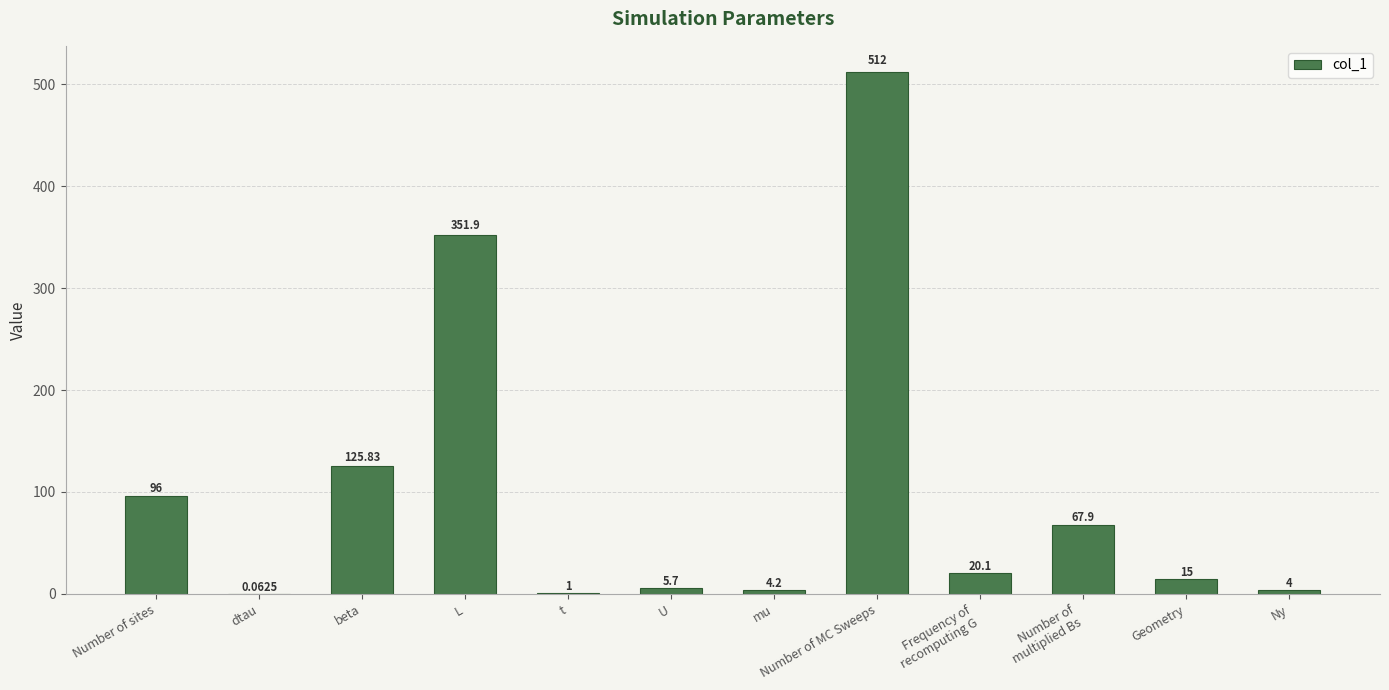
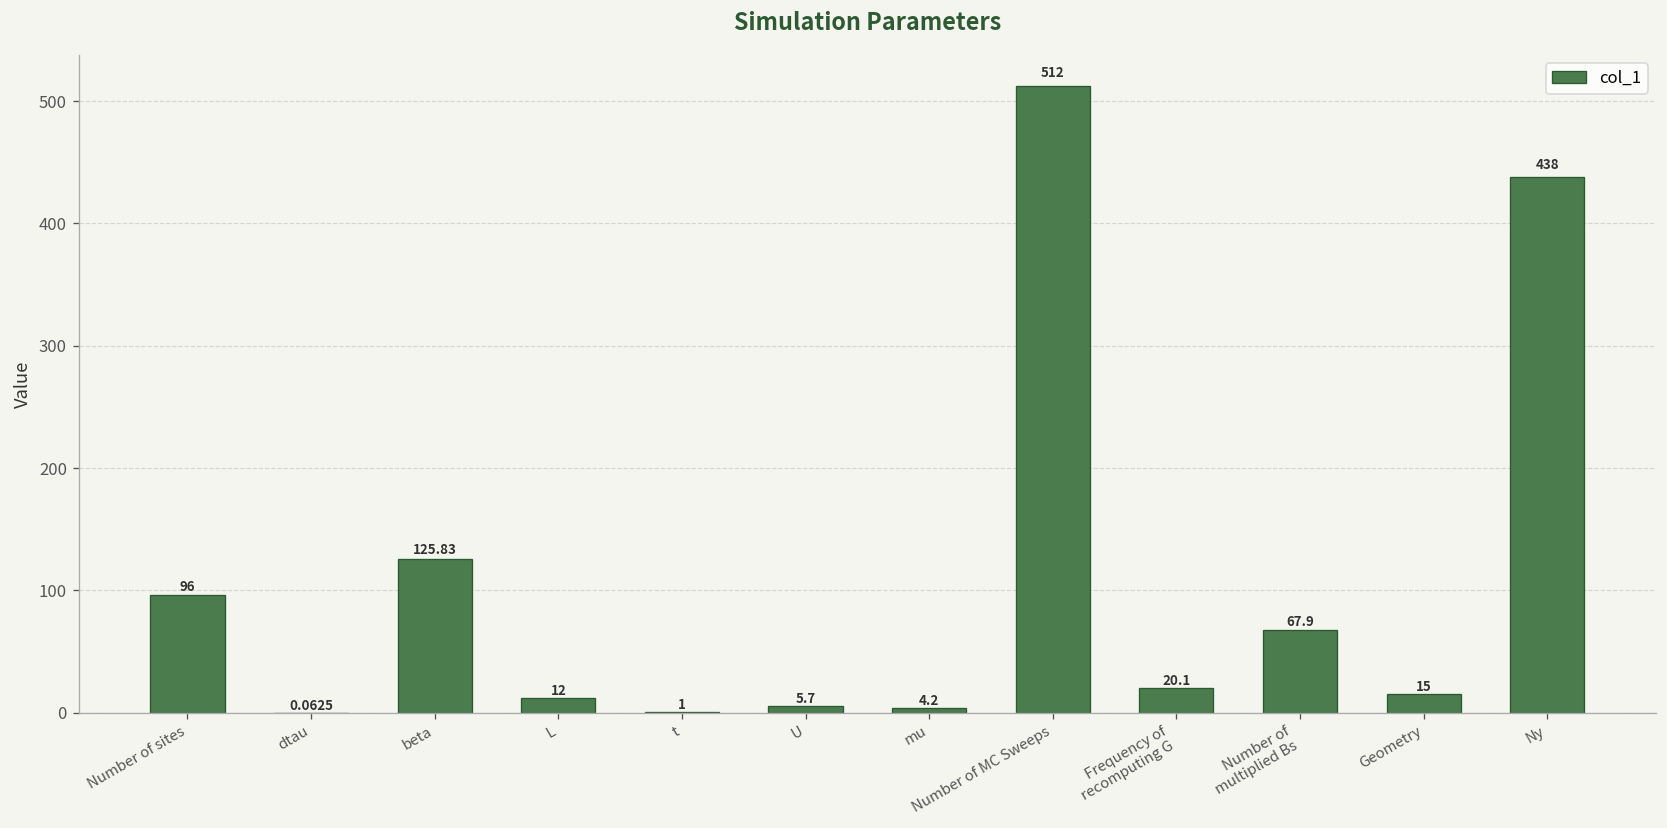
L: 351.9 -> 12
Ny: 4 -> 438
